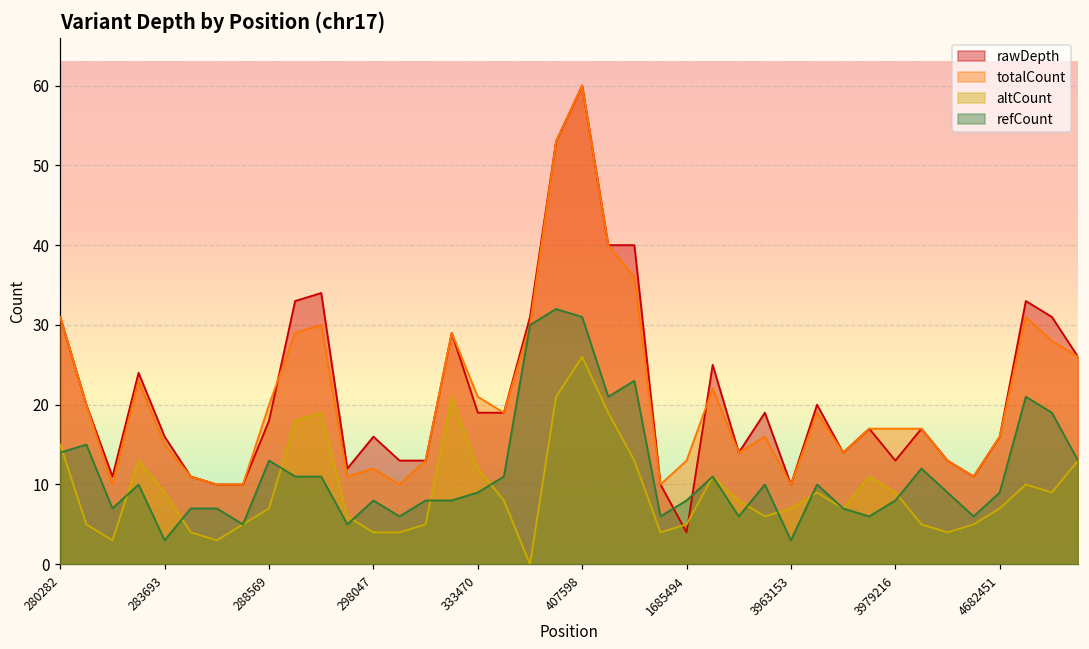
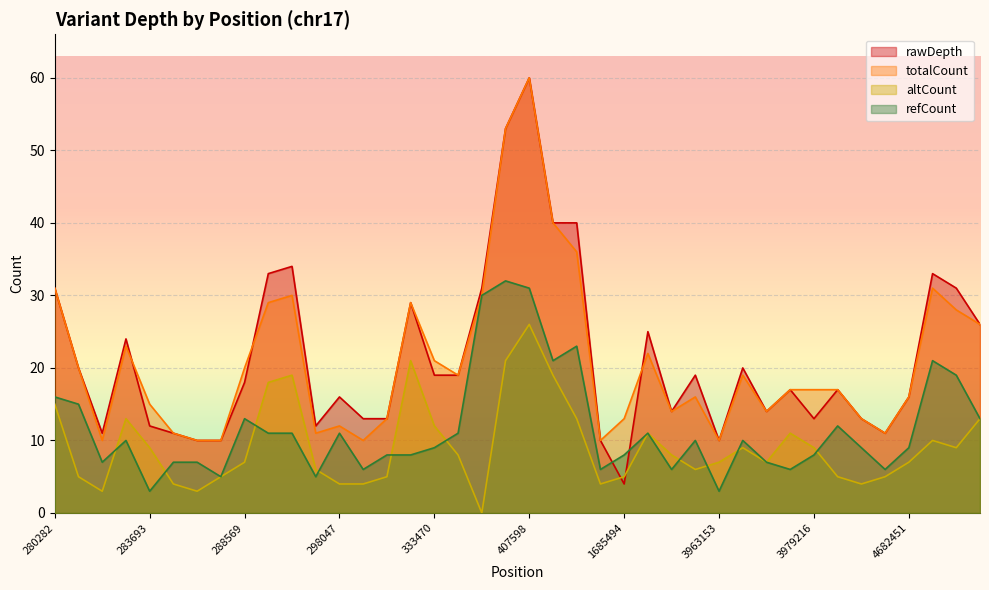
refCount, 280282: 14 -> 16
rawDepth, 283693: 16 -> 12
refCount, 298047: 8 -> 11
